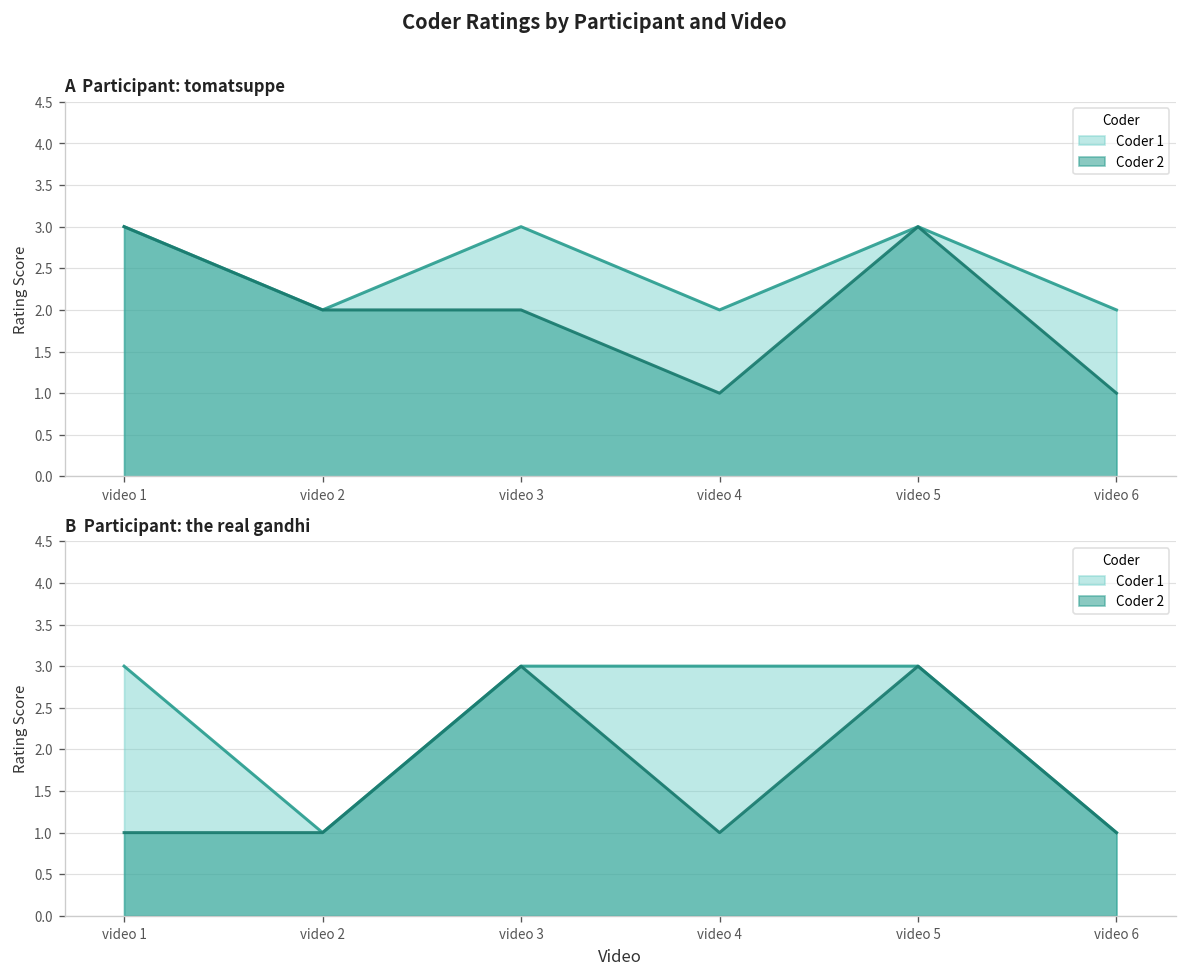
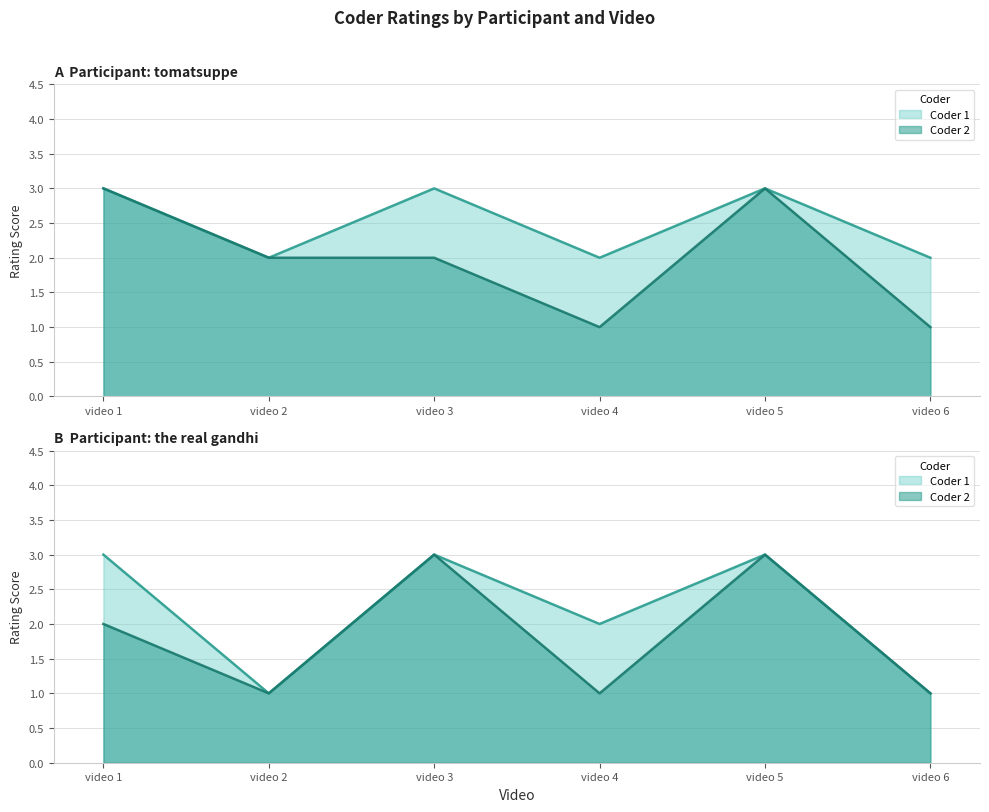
B Participant: the real gandhi, Coder 2, video 1: 1 -> 2
B Participant: the real gandhi, Coder 1, video 4: 3 -> 2
